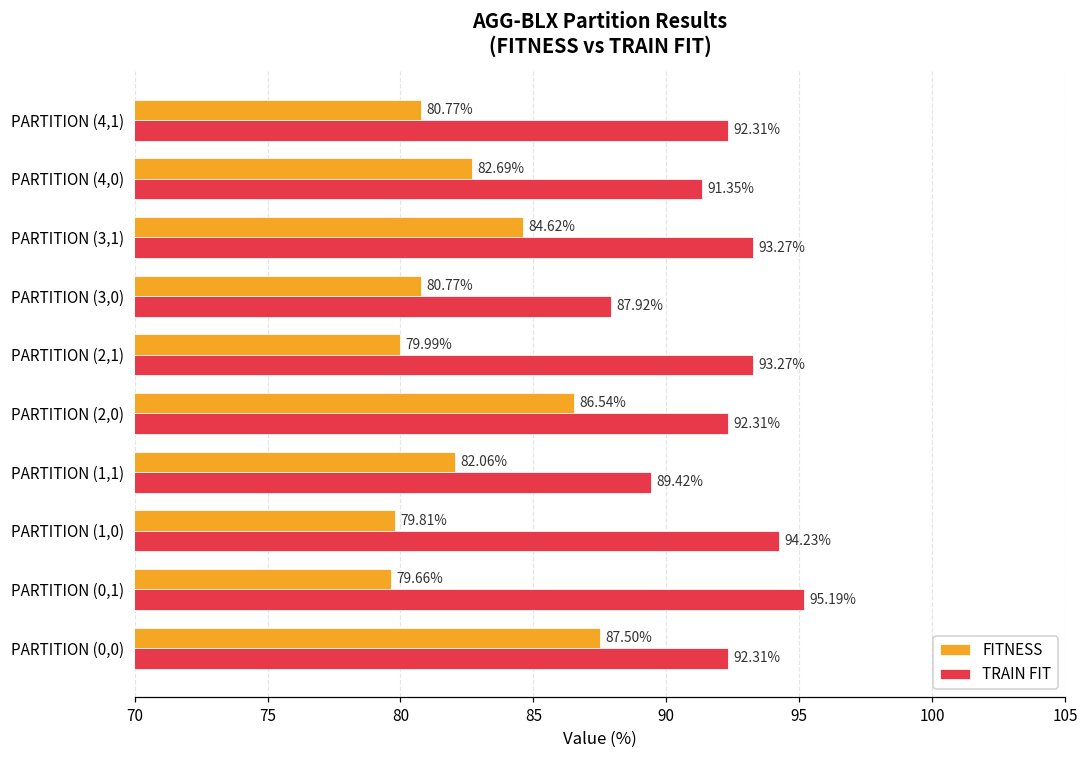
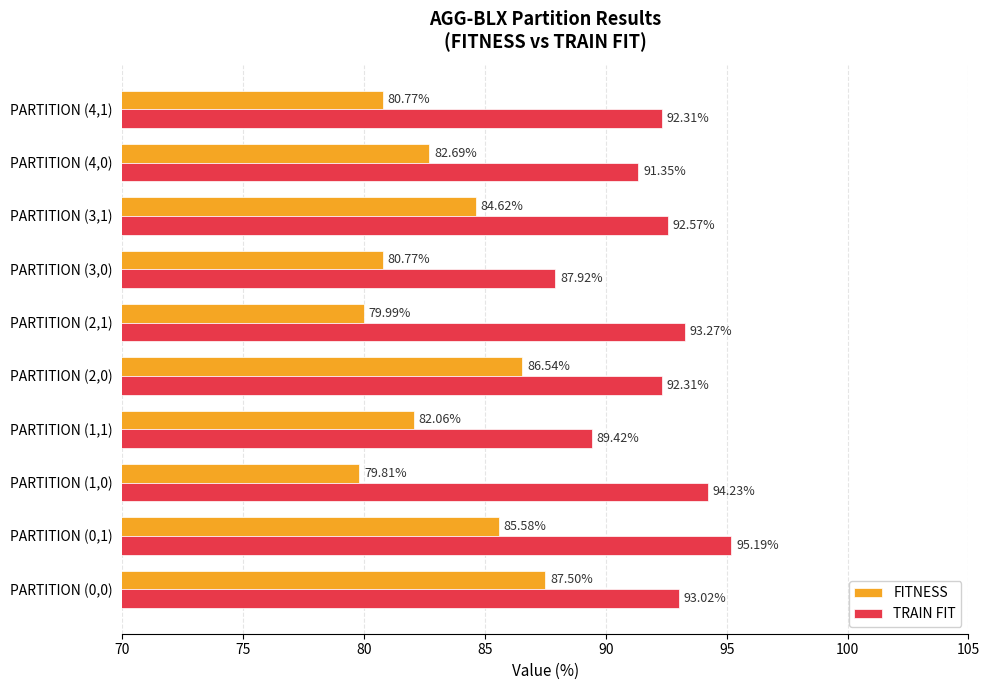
TRAIN FIT, PARTITION (3,1): 93.27% -> 92.57%
FITNESS, PARTITION (0,1): 79.66% -> 85.58%
TRAIN FIT, PARTITION (0,0): 92.31% -> 93.02%
